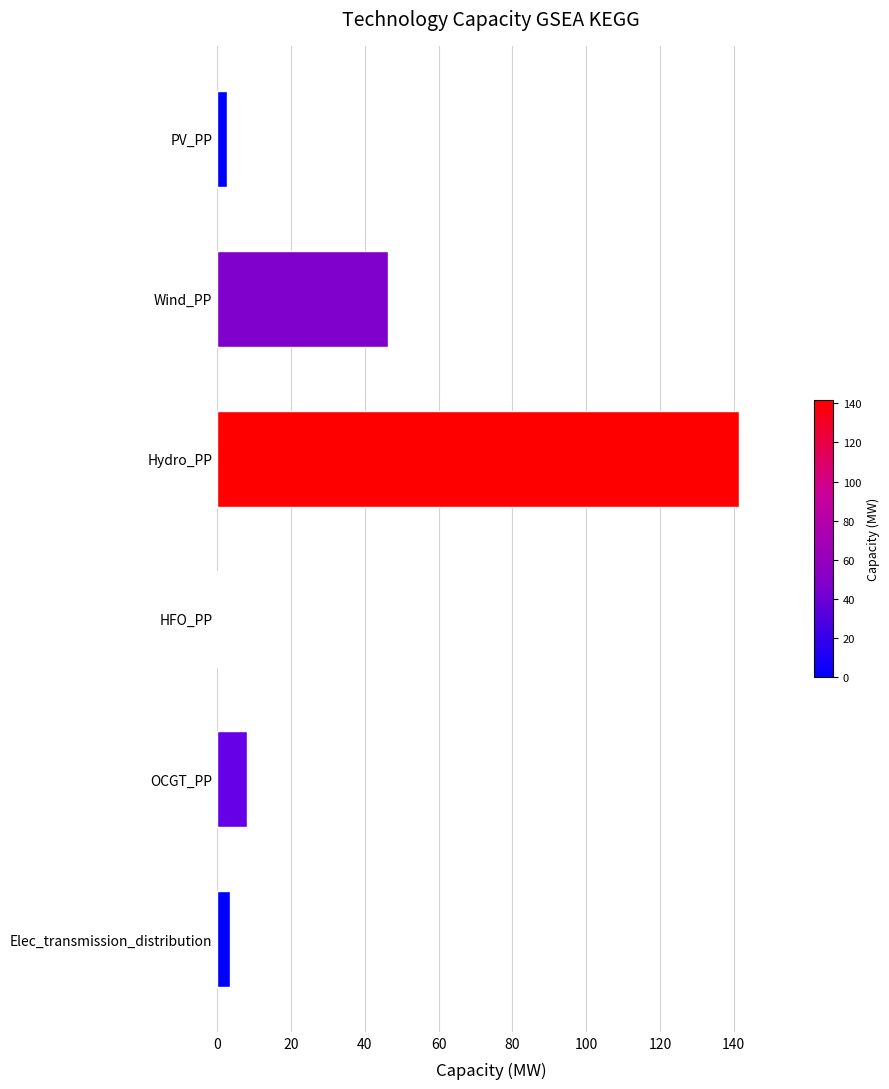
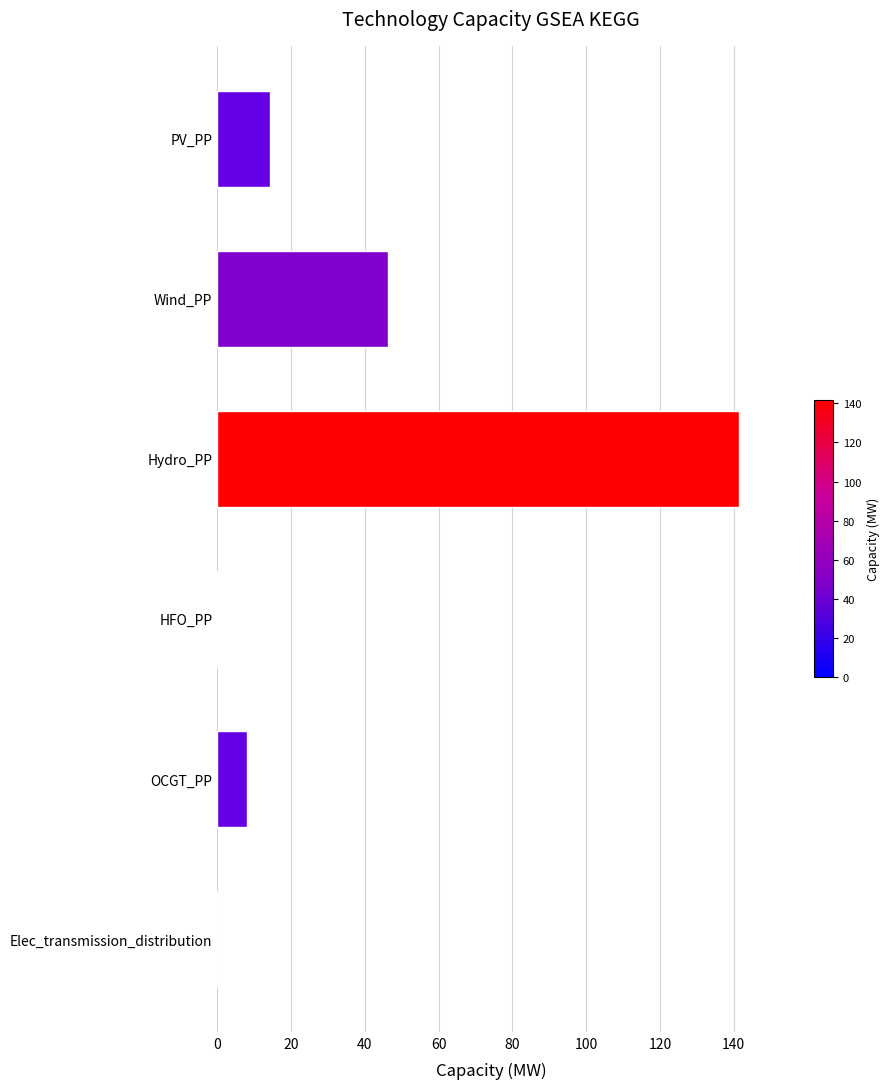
PV_PP: 3 -> 14
Elec_transmission_distribution: 4 -> 0
